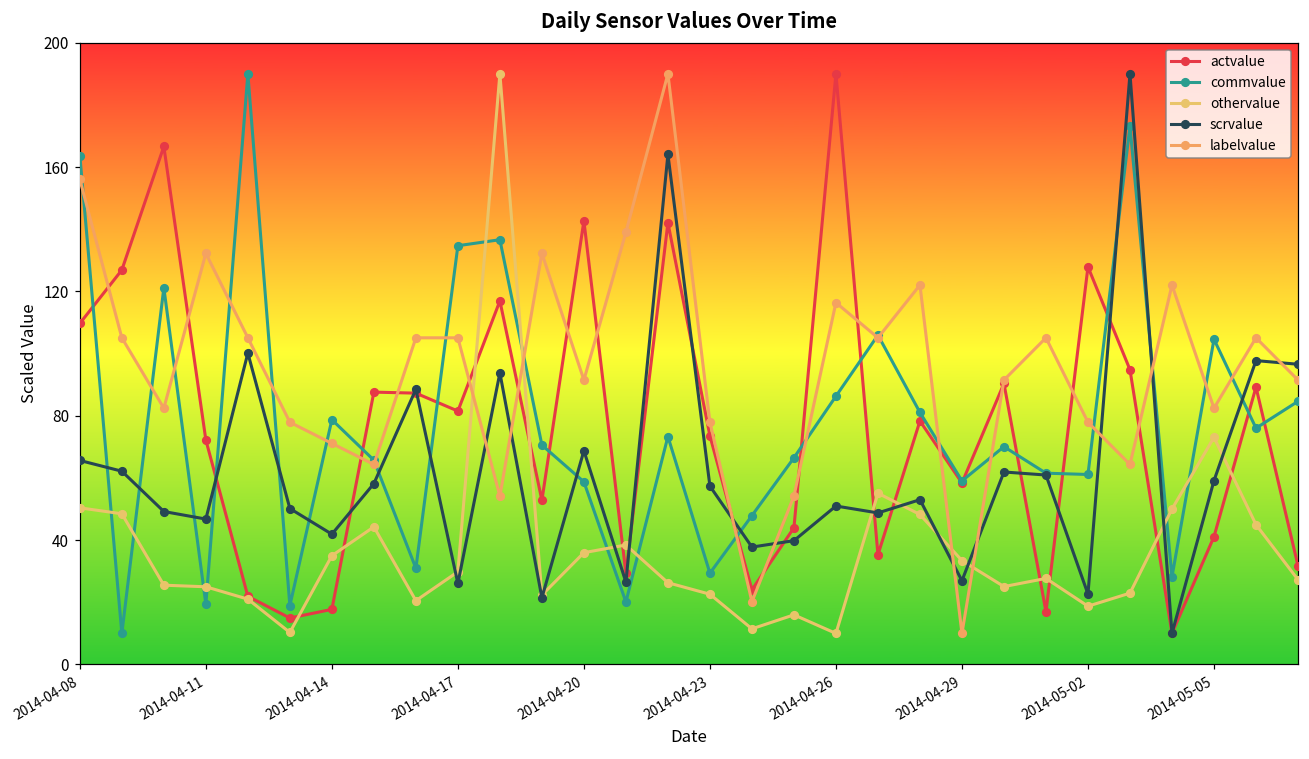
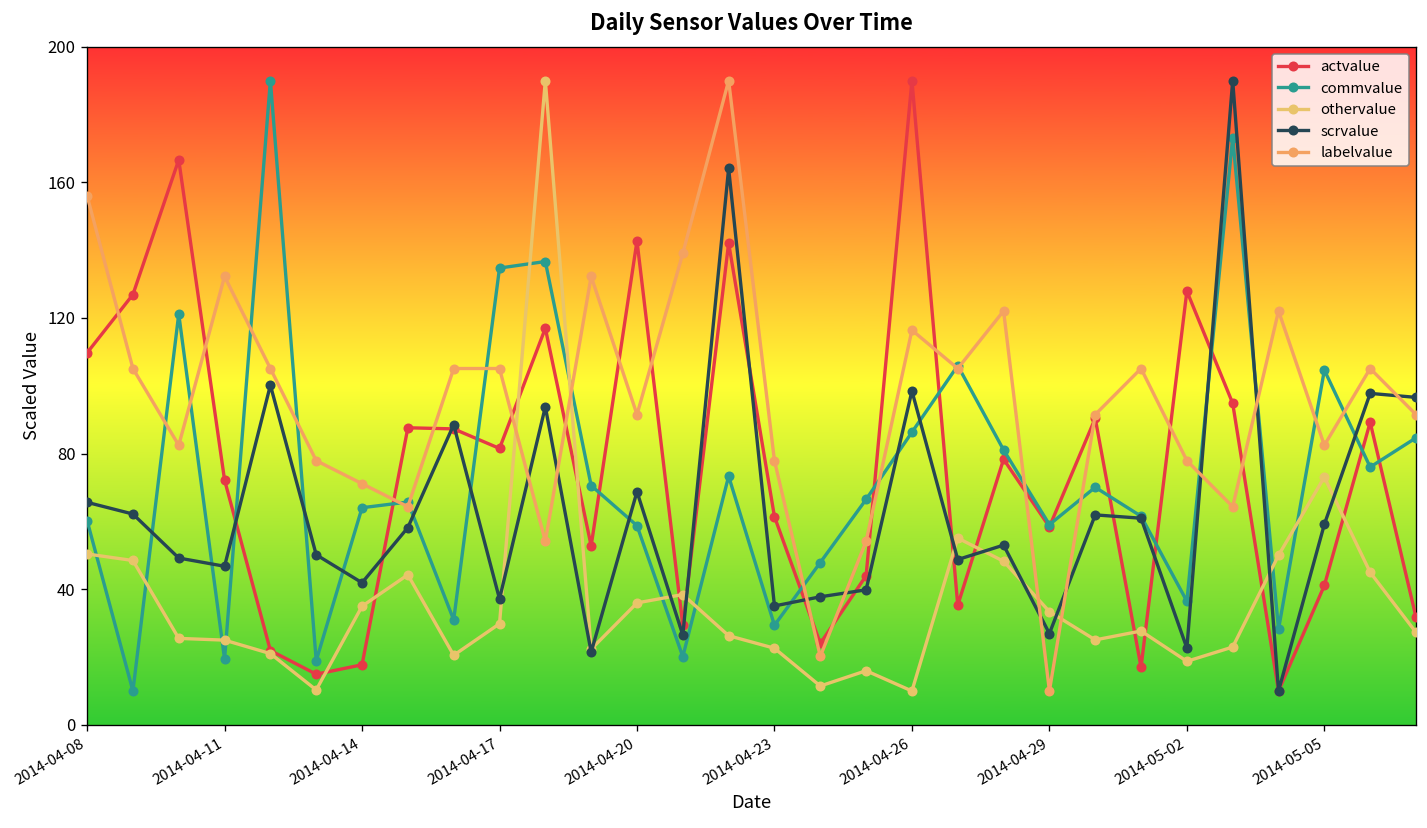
commvalue, 2014-04-08: 164 -> 60
commvalue, 2014-04-14: 79 -> 64
scrvalue, 2014-04-17: 26 -> 37
actvalue, 2014-04-23: 74 -> 61
scrvalue, 2014-04-23: 57 -> 35
scrvalue, 2014-04-26: 51 -> 98
commvalue, 2014-05-02: 61 -> 36
